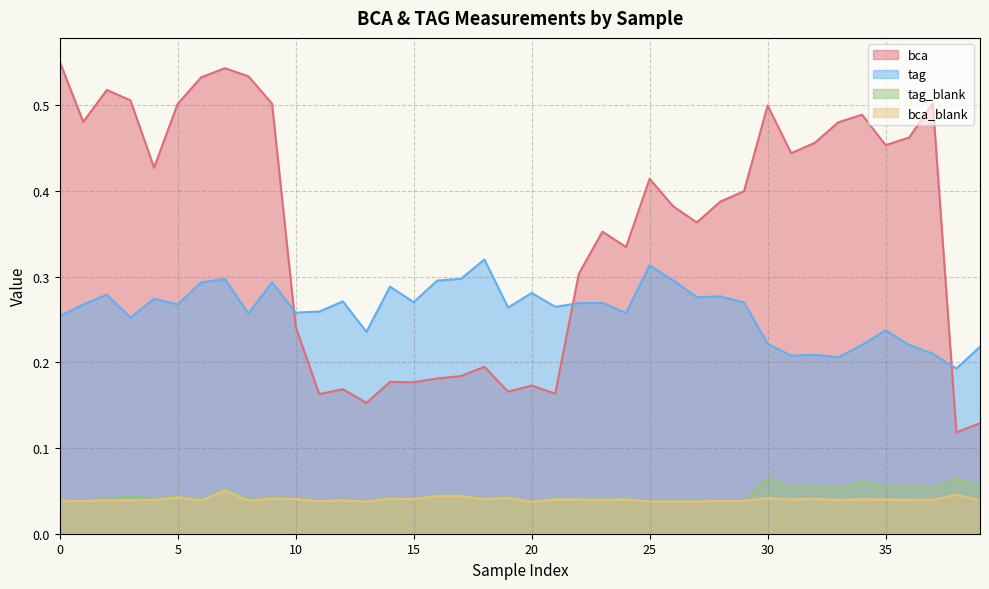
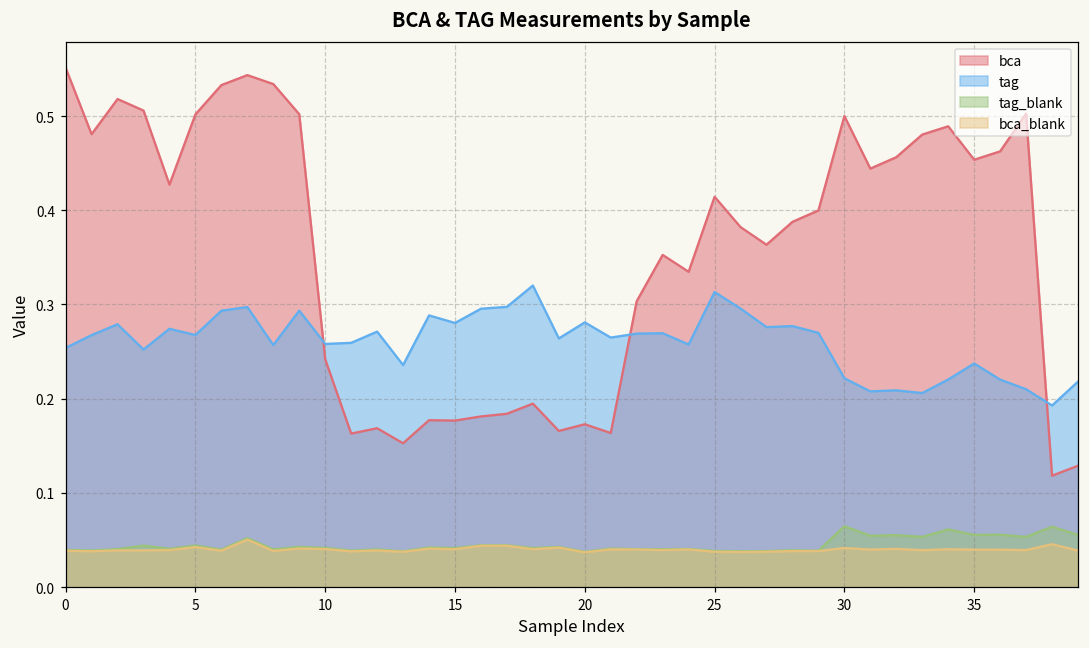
tag, 15: 0.27 -> 0.28
